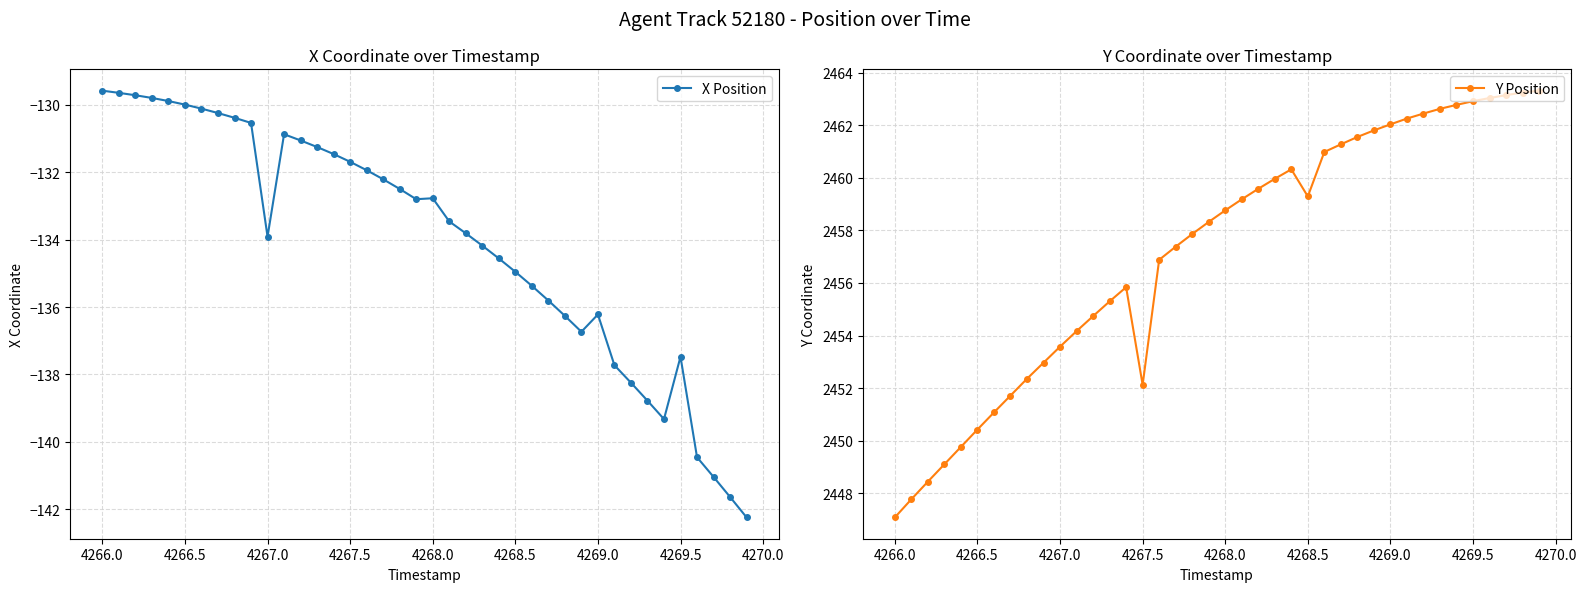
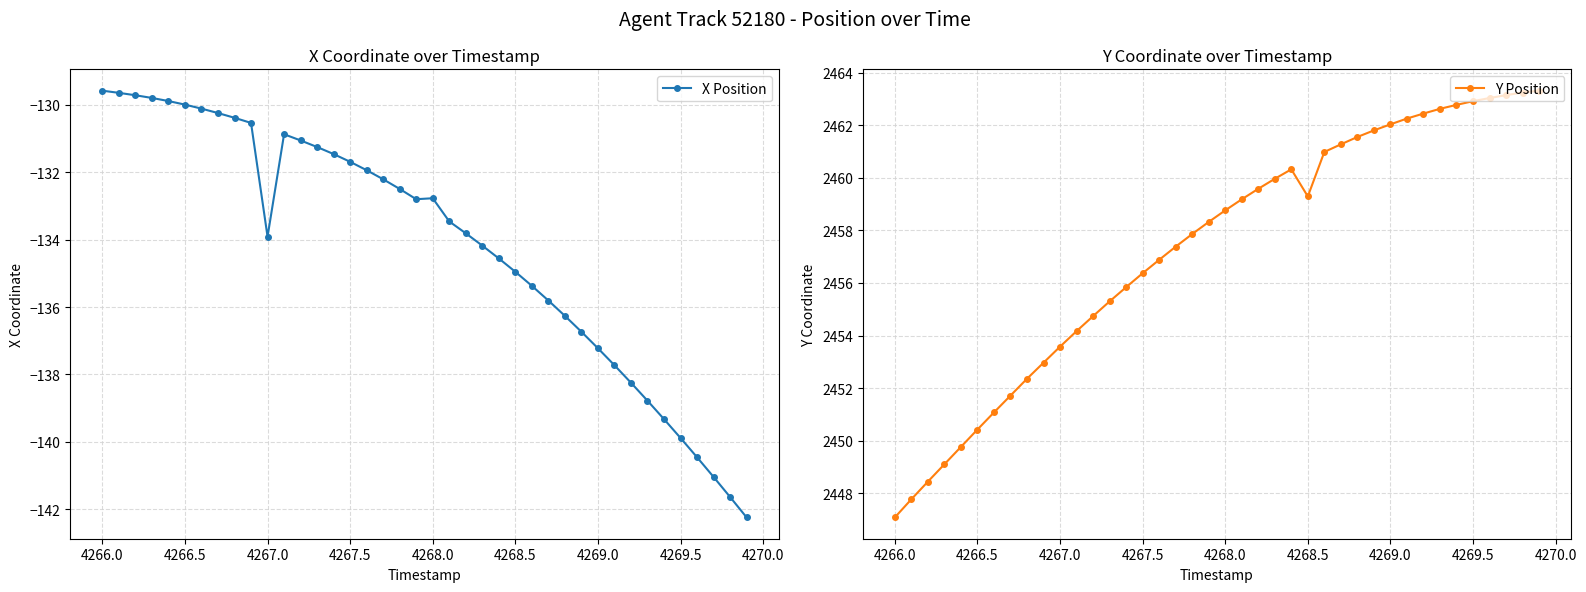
X Coordinate over Timestamp, 4269.0: -136.2 -> -137.2
X Coordinate over Timestamp, 4269.5: -137.5 -> -139.9
Y Coordinate over Timestamp, 4267.5: 2452.1 -> 2456.4
